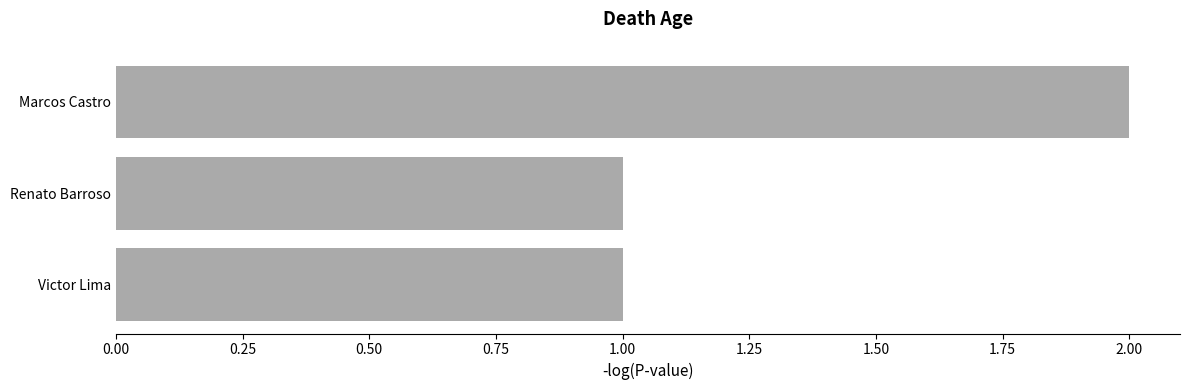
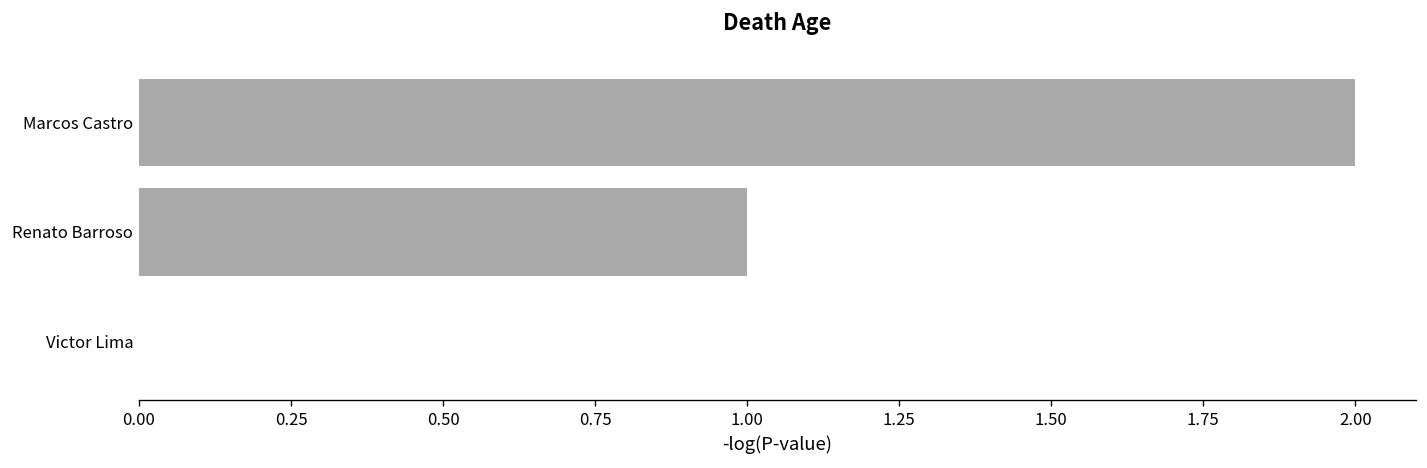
Victor Lima: 1 -> 0
